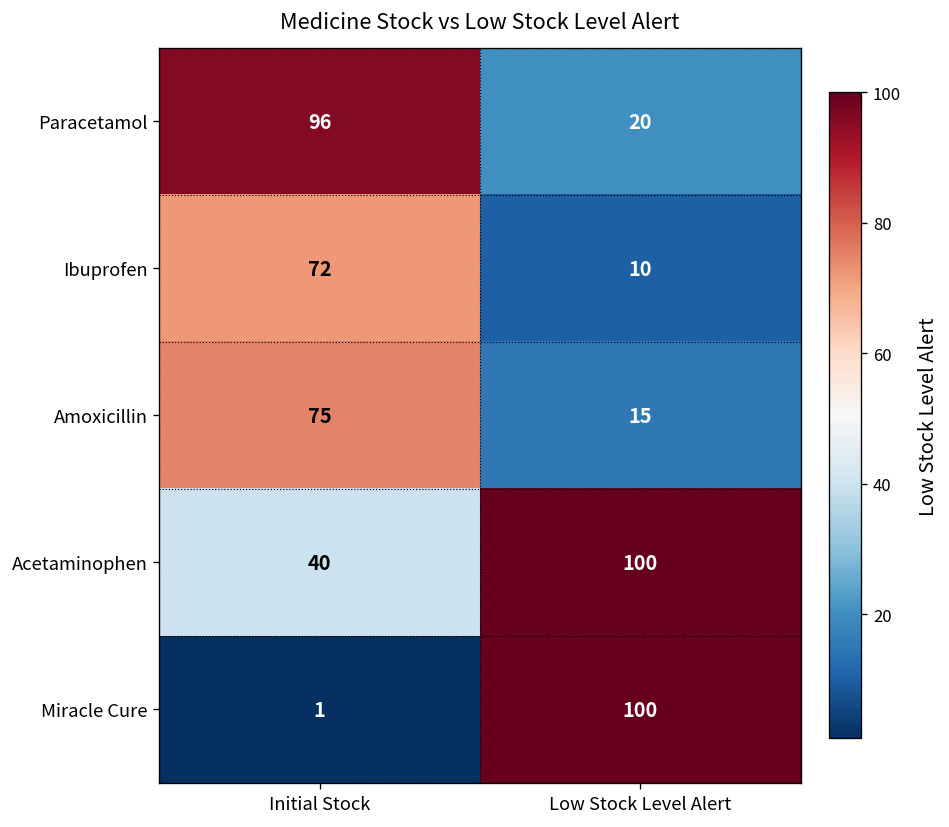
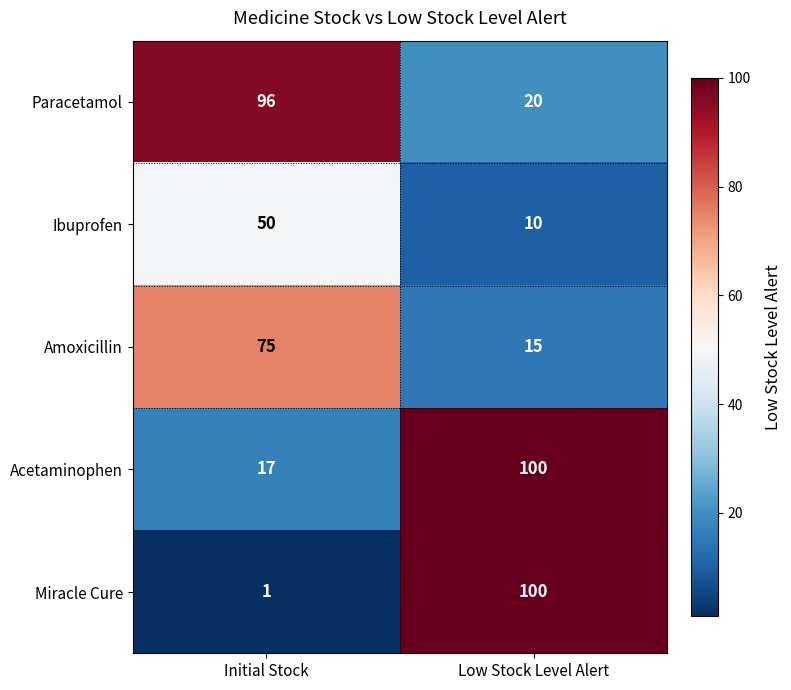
Ibuprofen, Initial Stock: 72 -> 50
Acetaminophen, Initial Stock: 40 -> 17
